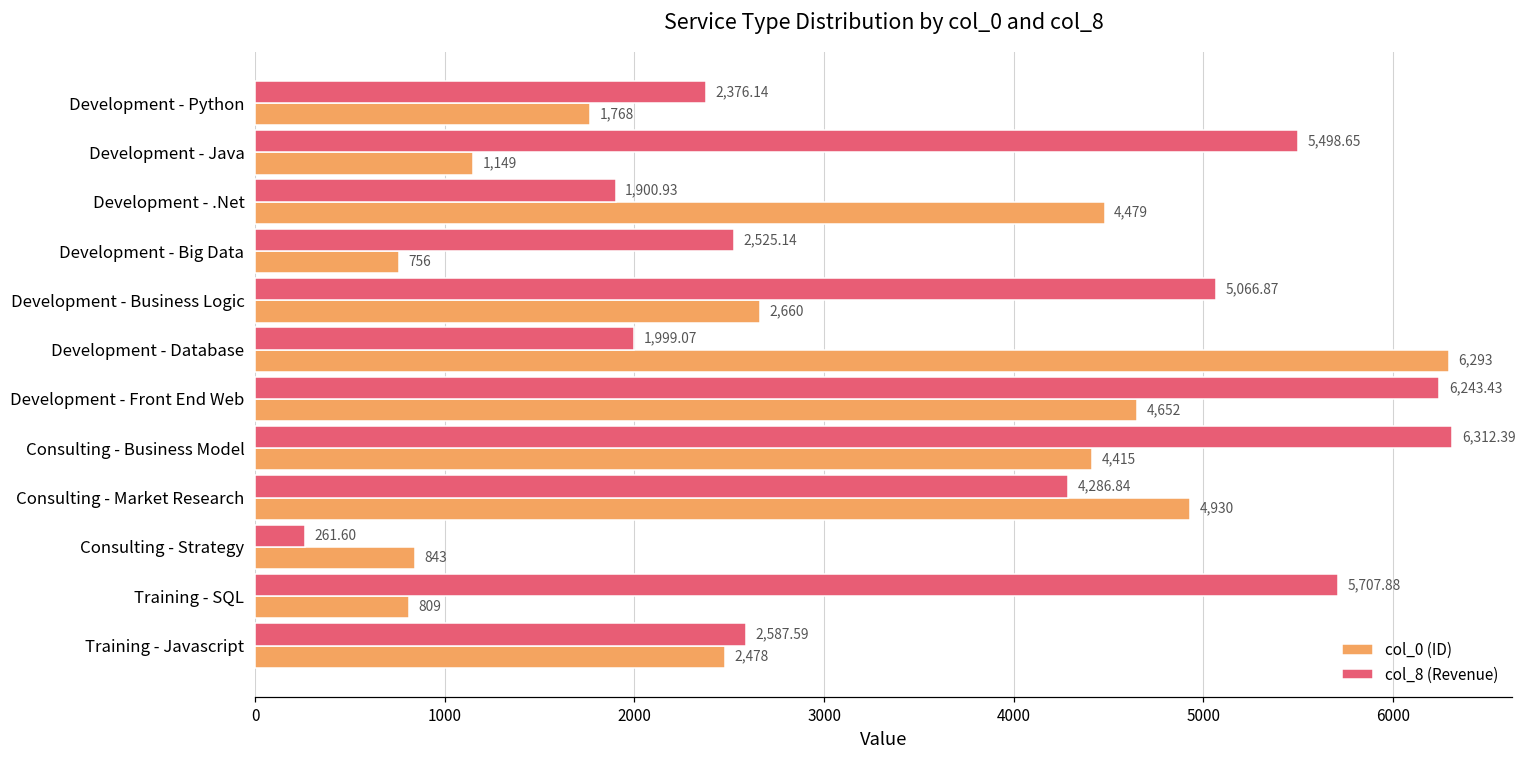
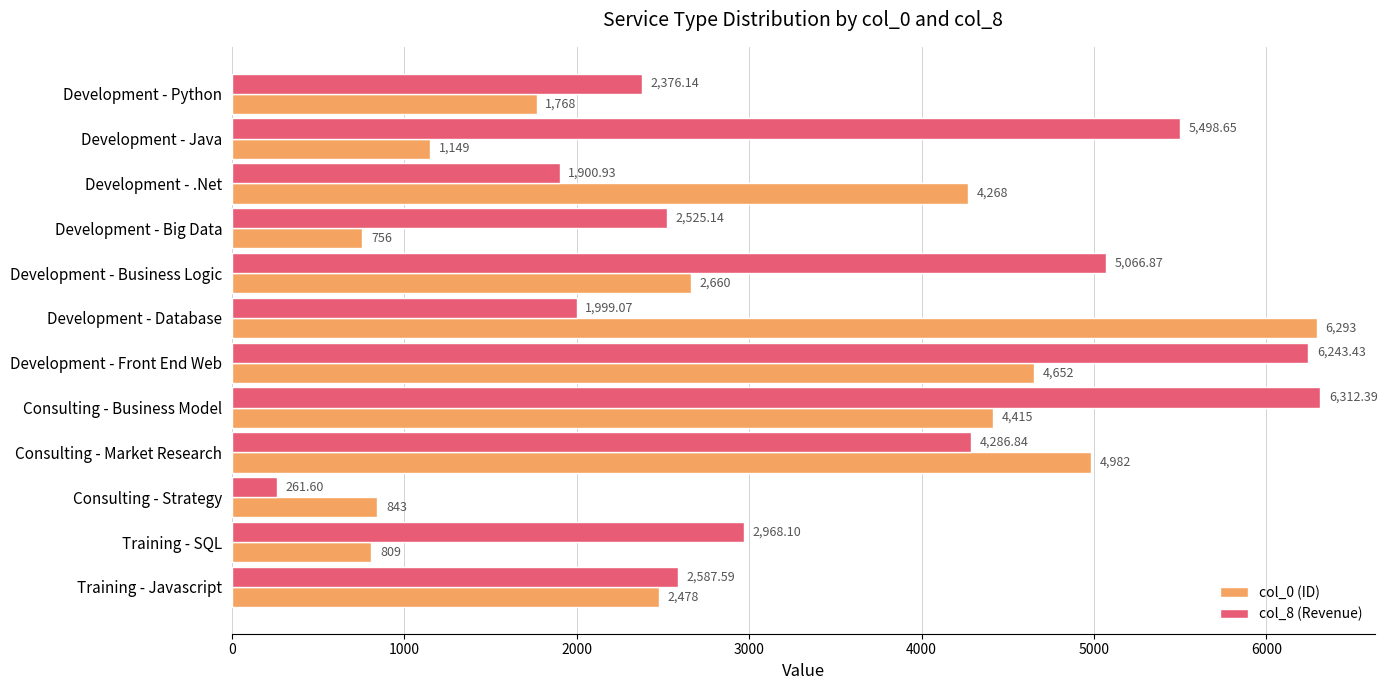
col_0 (ID), Development - .Net: 4,479 -> 4,268
col_0 (ID), Consulting - Market Research: 4,930 -> 4,982
col_8 (Revenue), Training - SQL: 5,707.88 -> 2,968.10
